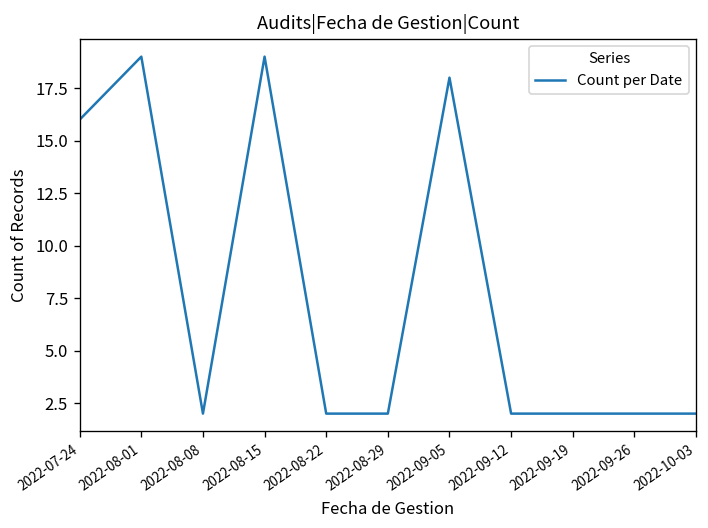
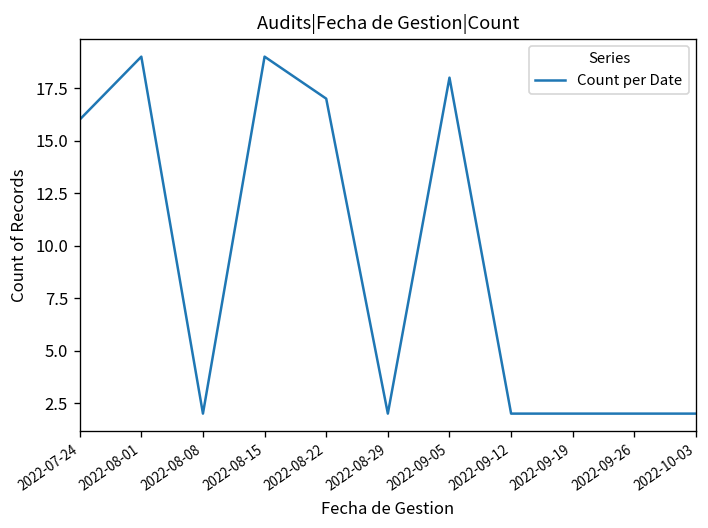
2022-08-22: 2 -> 17
